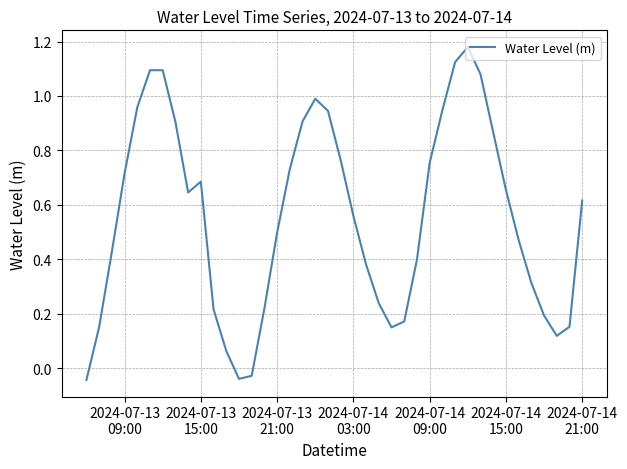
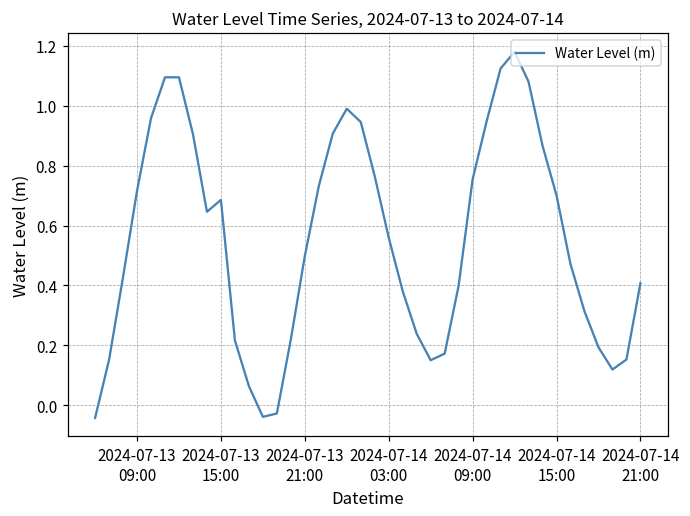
2024-07-14 15:00: 0.66 -> 0.70
2024-07-14 21:00: 0.62 -> 0.41
